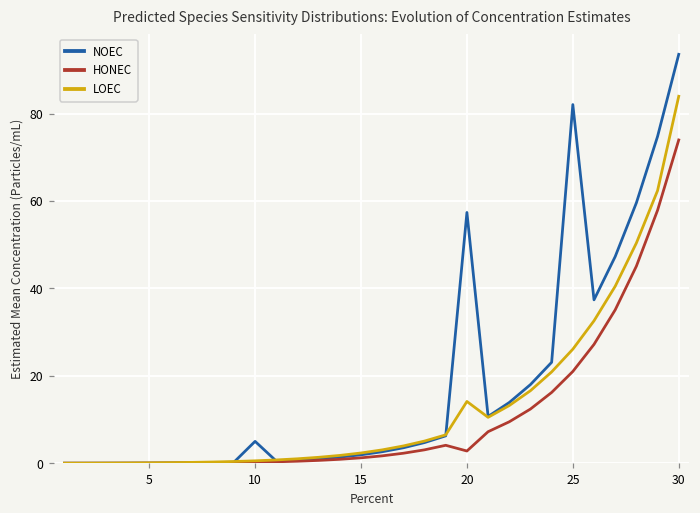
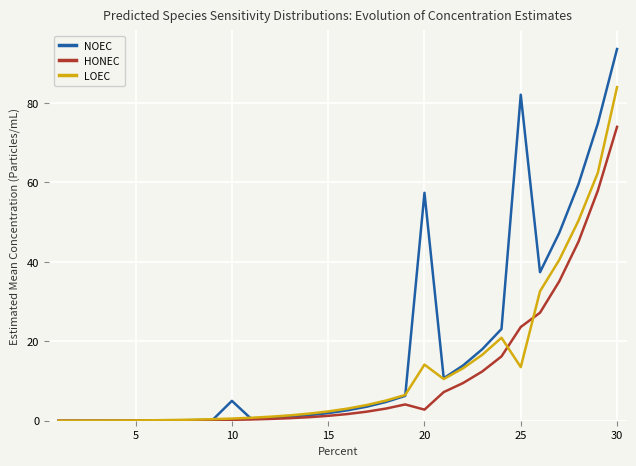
HONEC, 25: 21 -> 24
LOEC, 25: 26 -> 14
